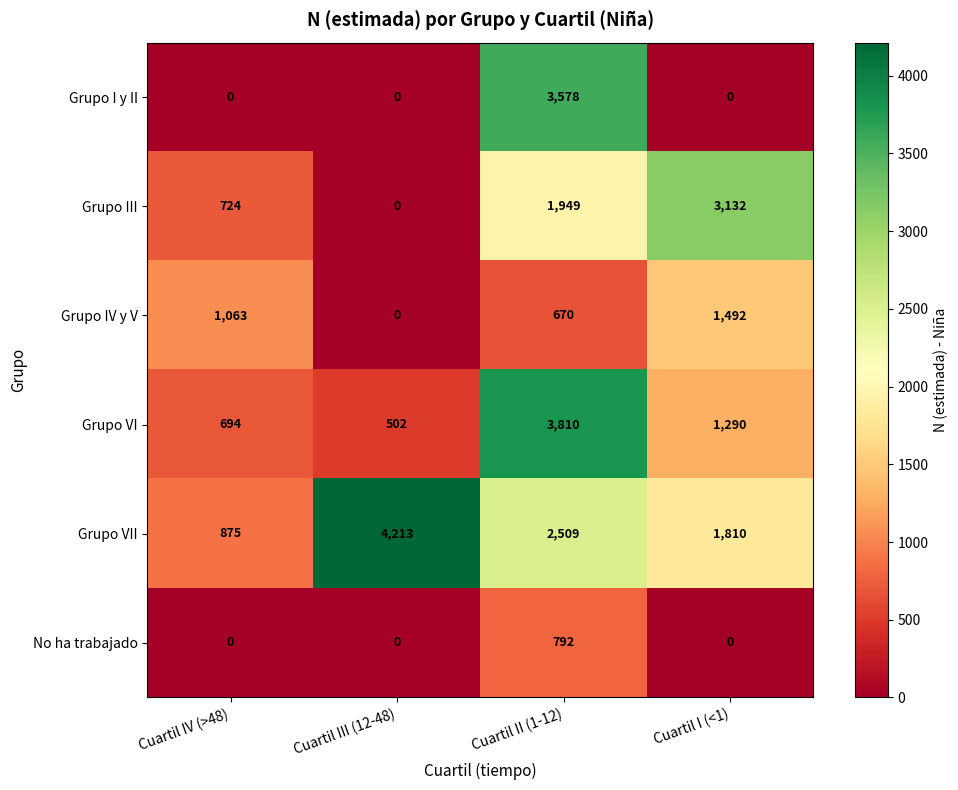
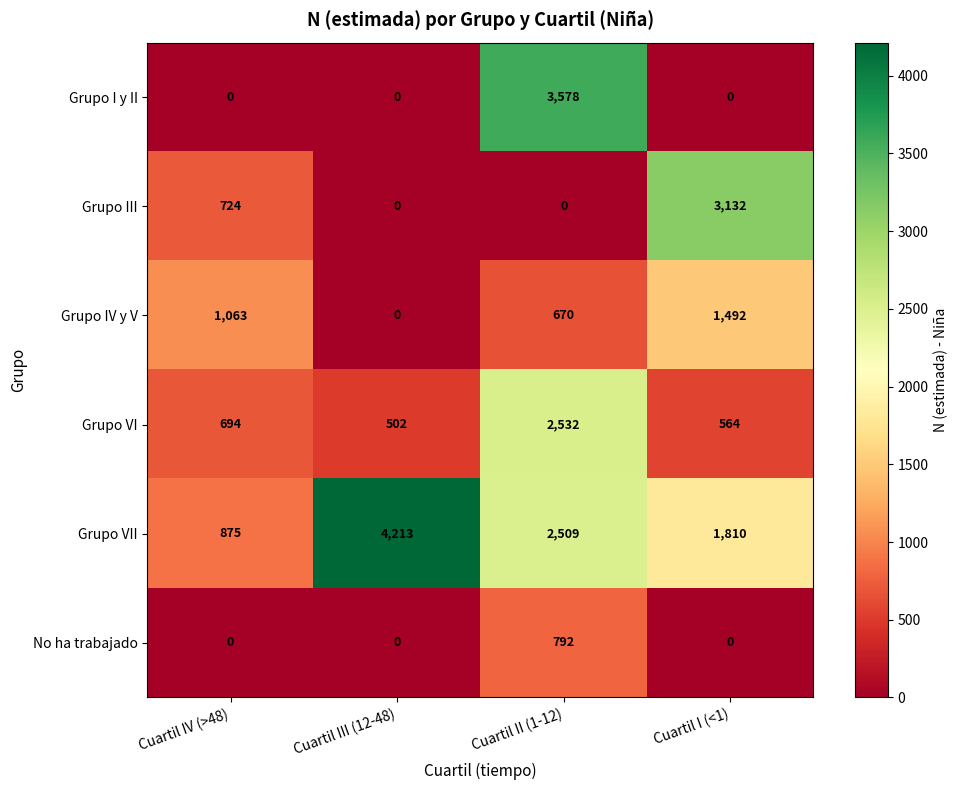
Grupo III, Cuartil II (1-12): 1,949 -> 0
Grupo VI, Cuartil II (1-12): 3,810 -> 2,532
Grupo VI, Cuartil I (<1): 1,290 -> 564
